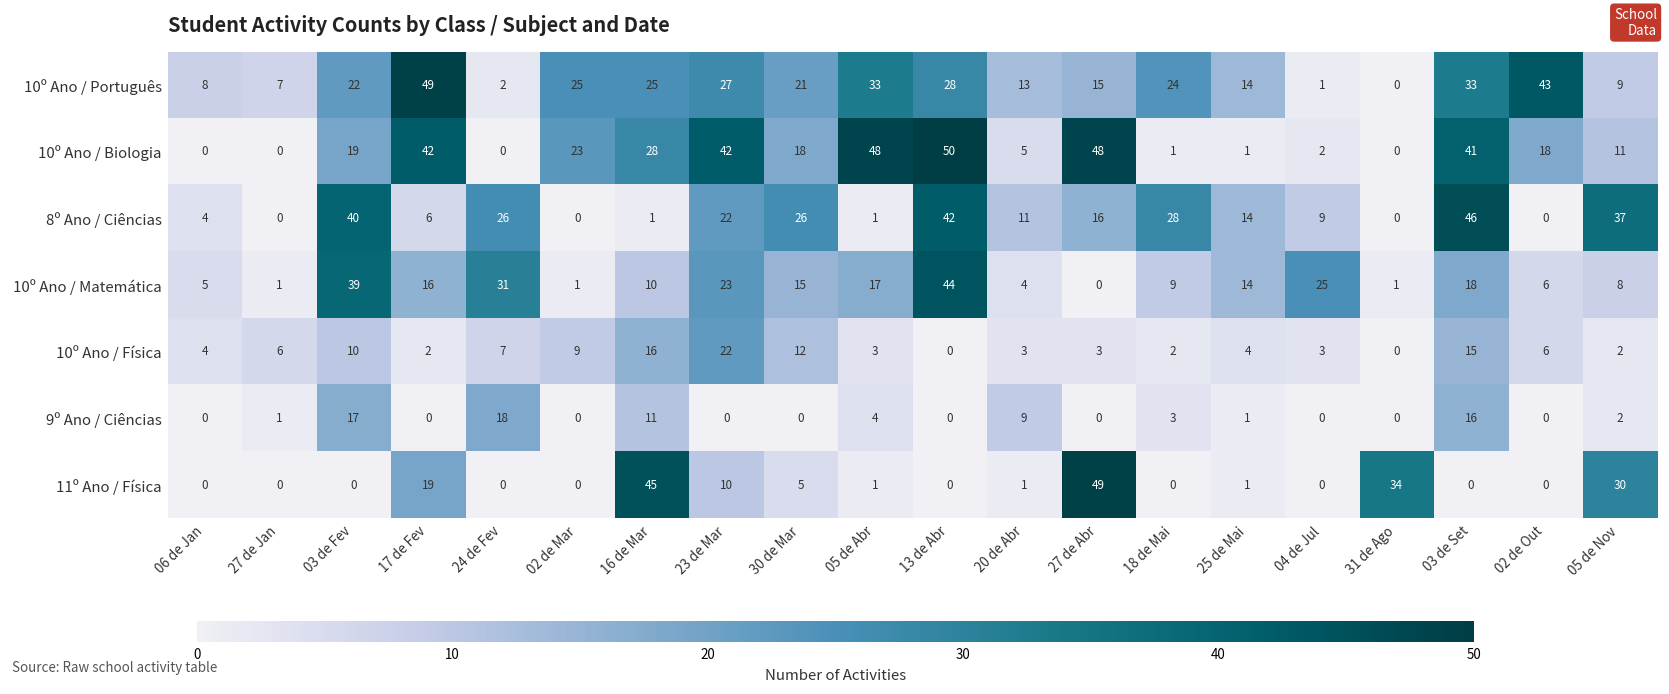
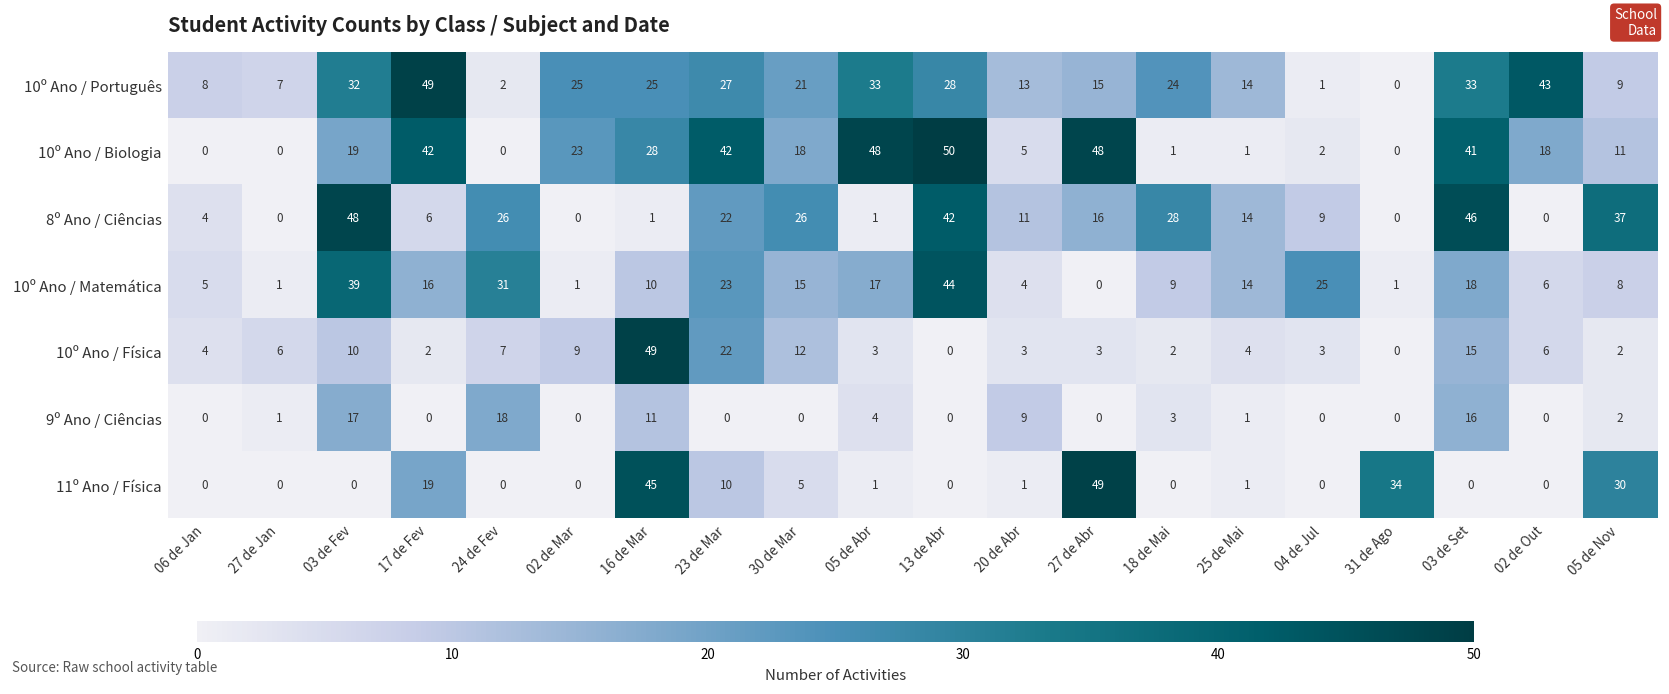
10º Ano / Português, 03 de Fev: 22 -> 32
8º Ano / Ciências, 03 de Fev: 40 -> 48
10º Ano / Física, 16 de Mar: 16 -> 49
